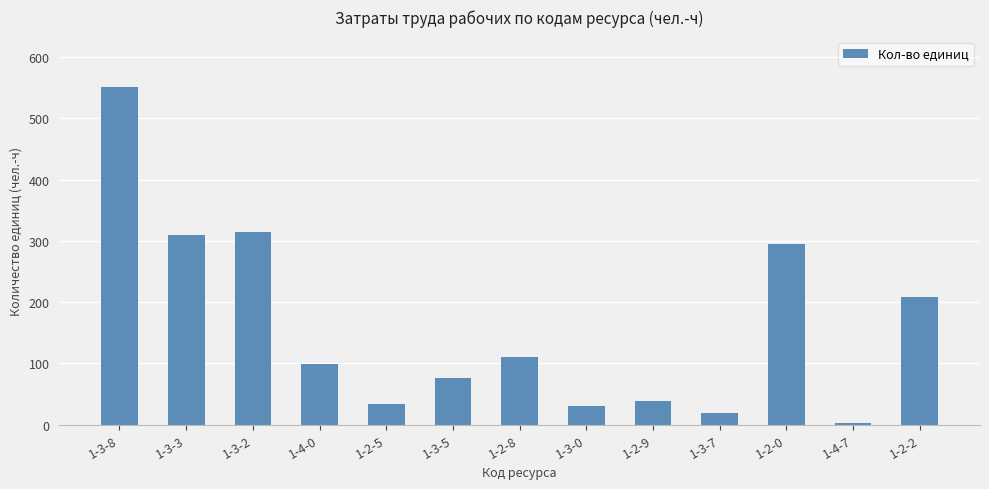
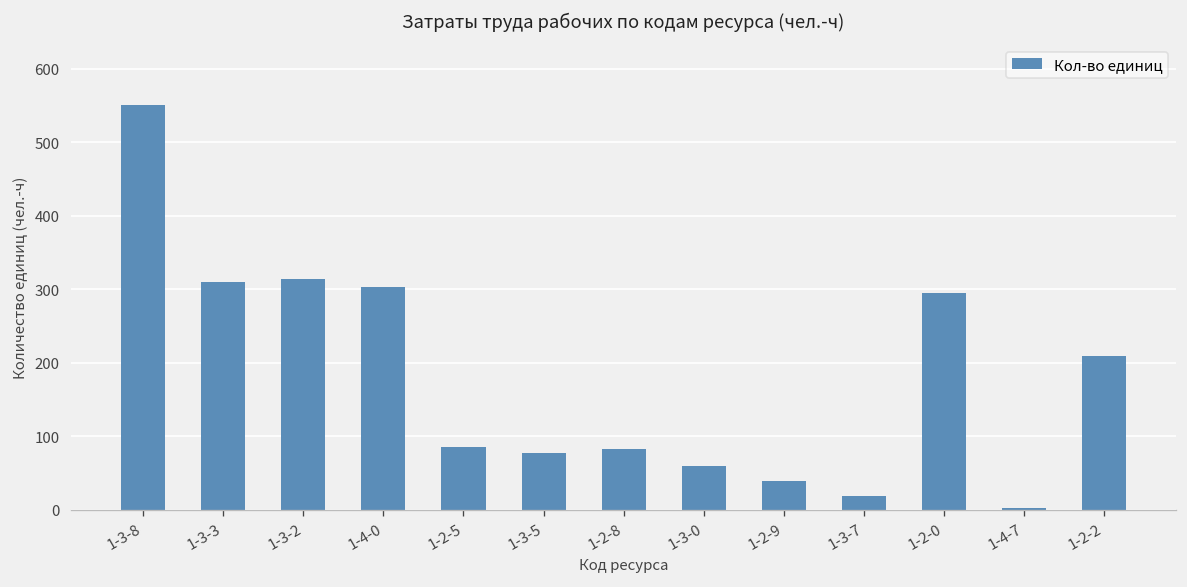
1-4-0: 100 -> 300
1-2-5: 30 -> 90
1-2-8: 110 -> 80
1-3-0: 30 -> 60
